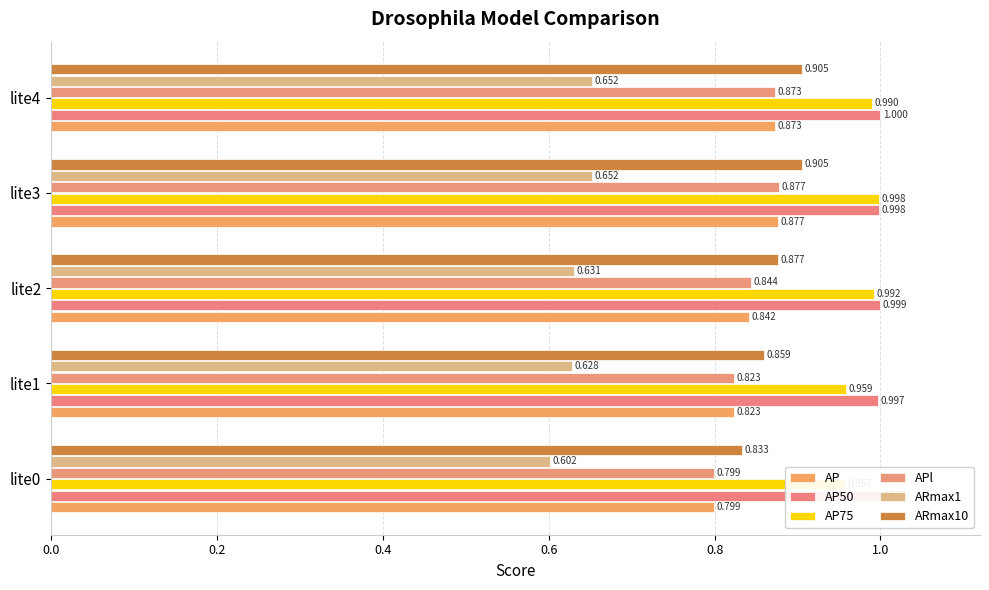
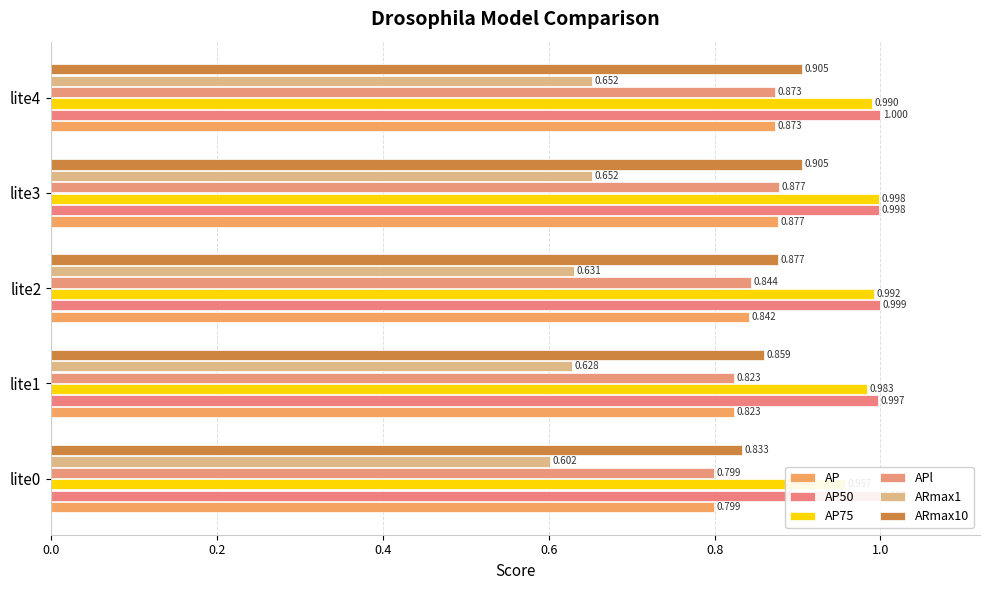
AP75, lite1: 0.959 -> 0.983
